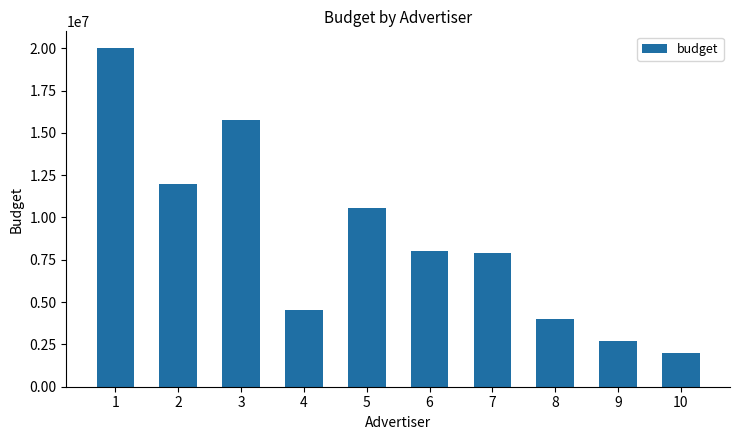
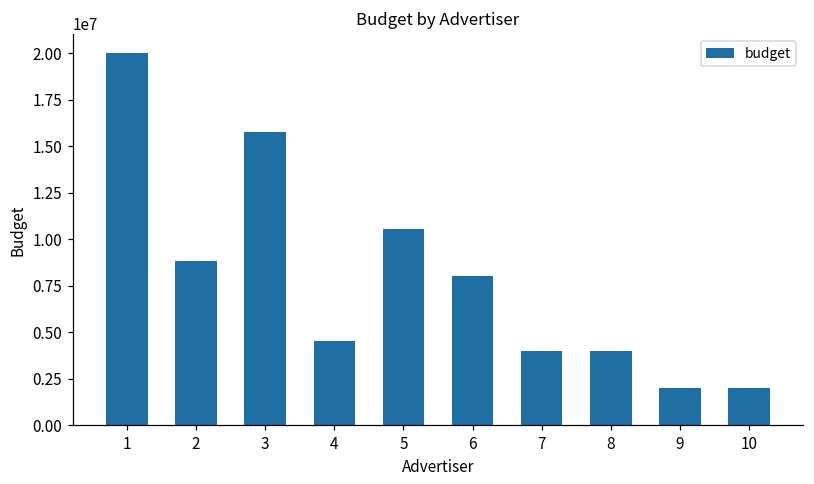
2: 12000000 -> 8800000
7: 7900000 -> 4000000
9: 2700000 -> 2000000
